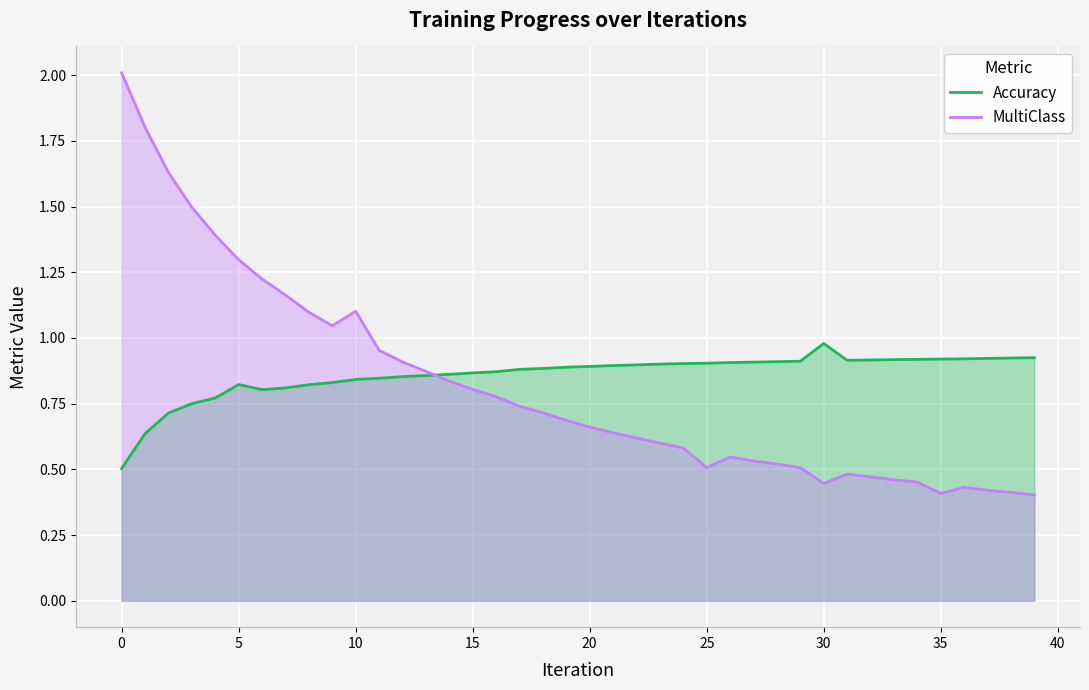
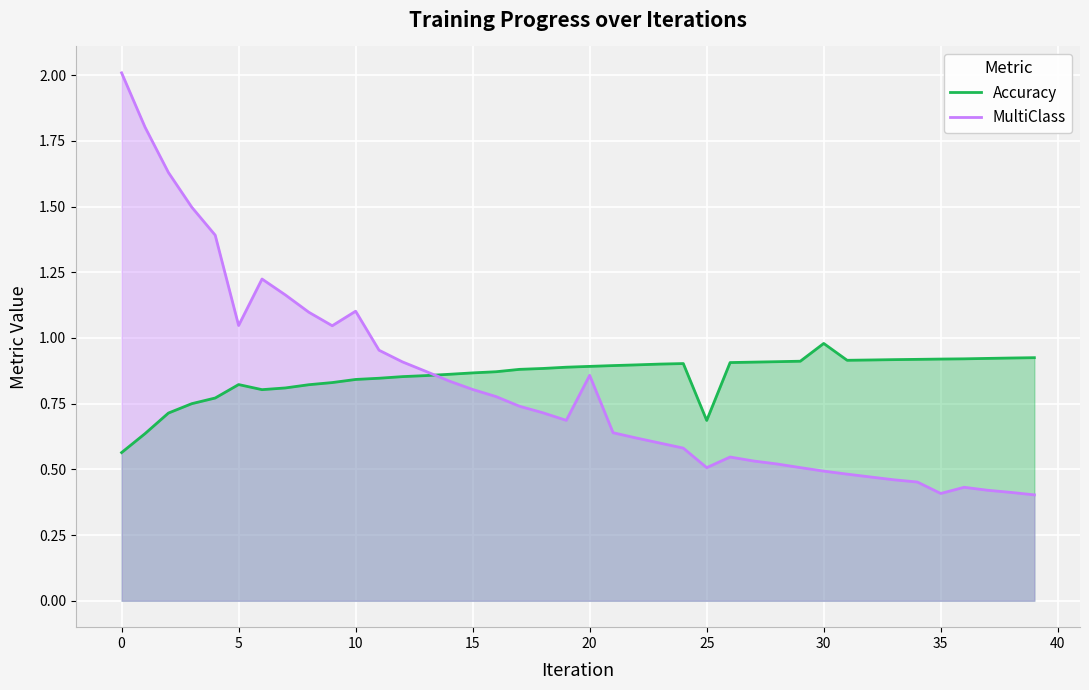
Accuracy, 0: 0.50 -> 0.56
MultiClass, 5: 1.30 -> 1.05
MultiClass, 20: 0.66 -> 0.86
Accuracy, 25: 0.90 -> 0.69
MultiClass, 30: 0.45 -> 0.49
